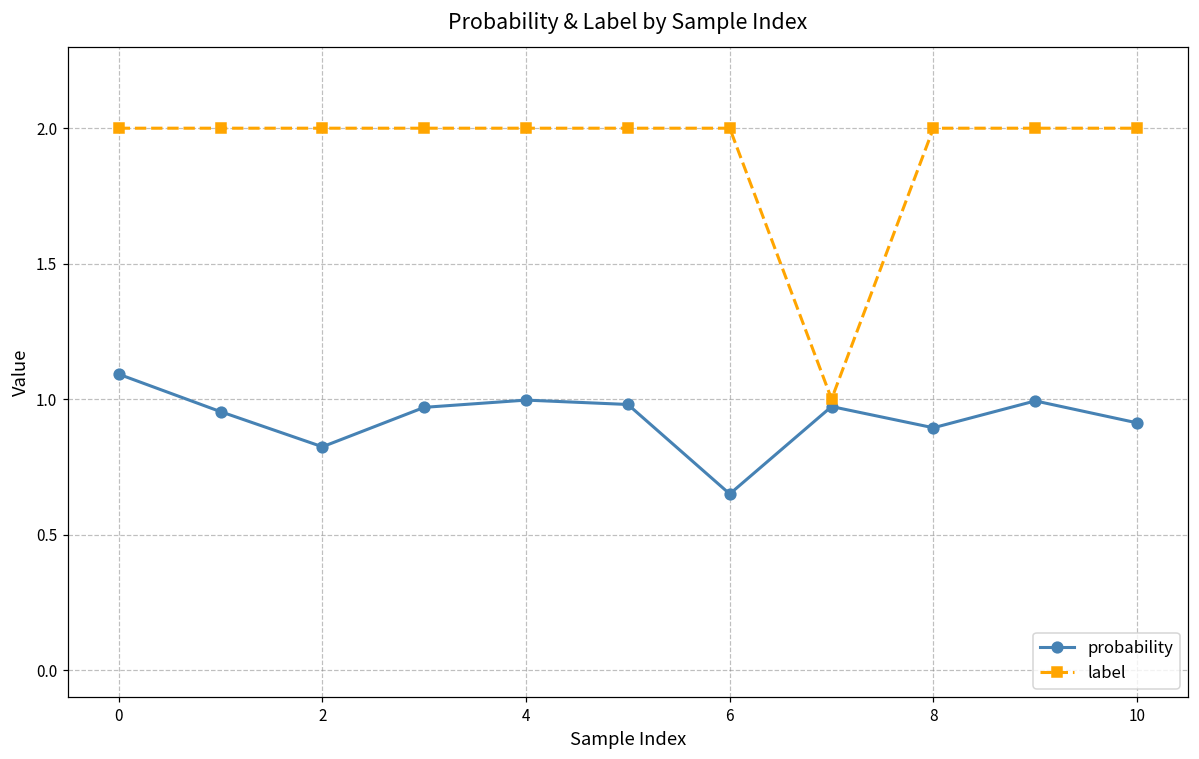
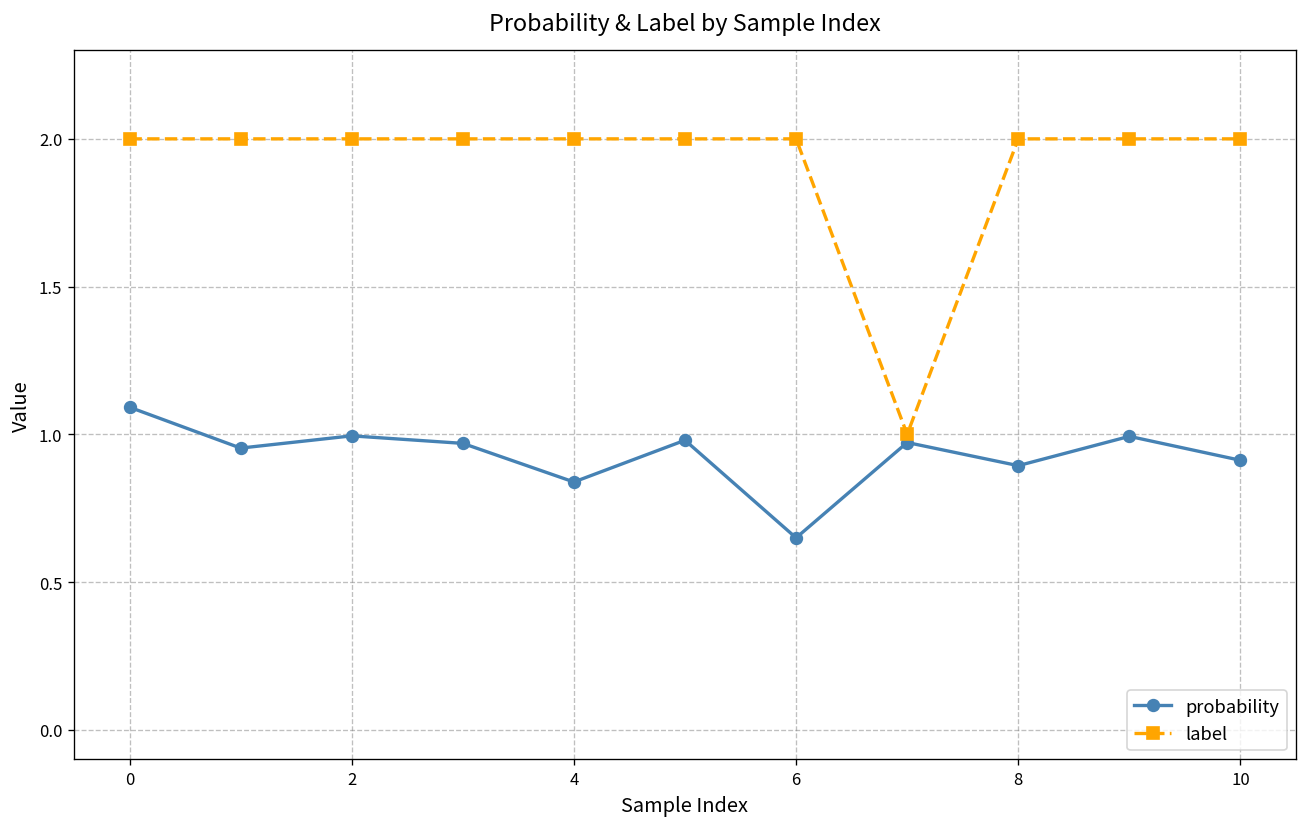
probability, 2: 0.82 -> 1.00
probability, 4: 1.00 -> 0.84
